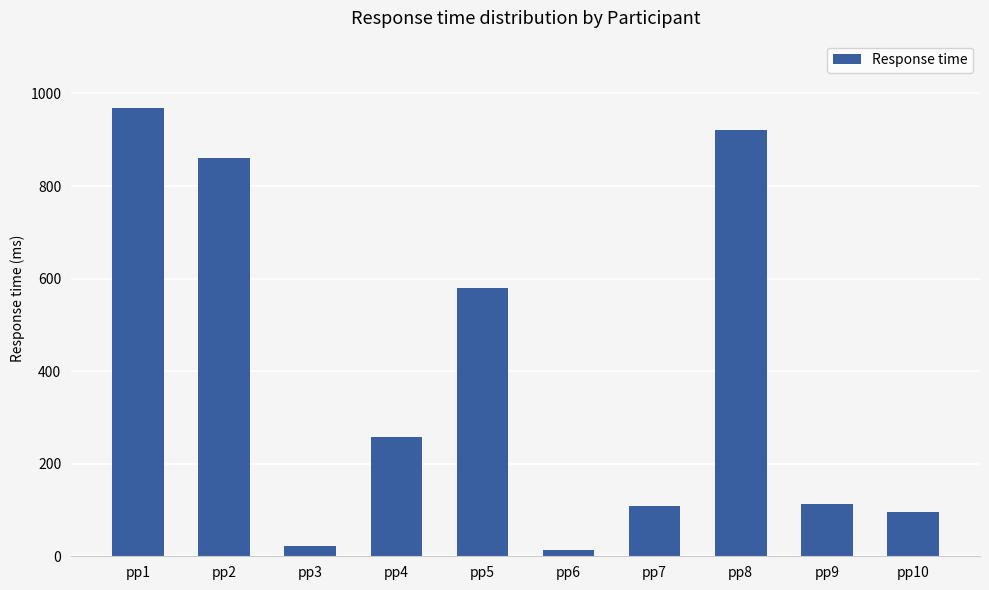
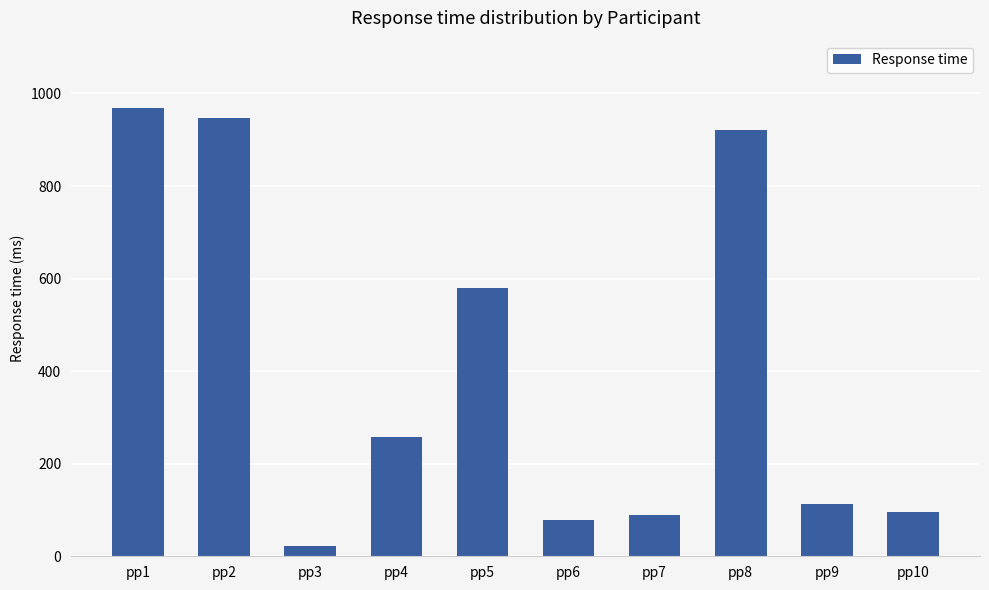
pp2: 860 -> 950
pp6: 10 -> 80
pp7: 110 -> 90
